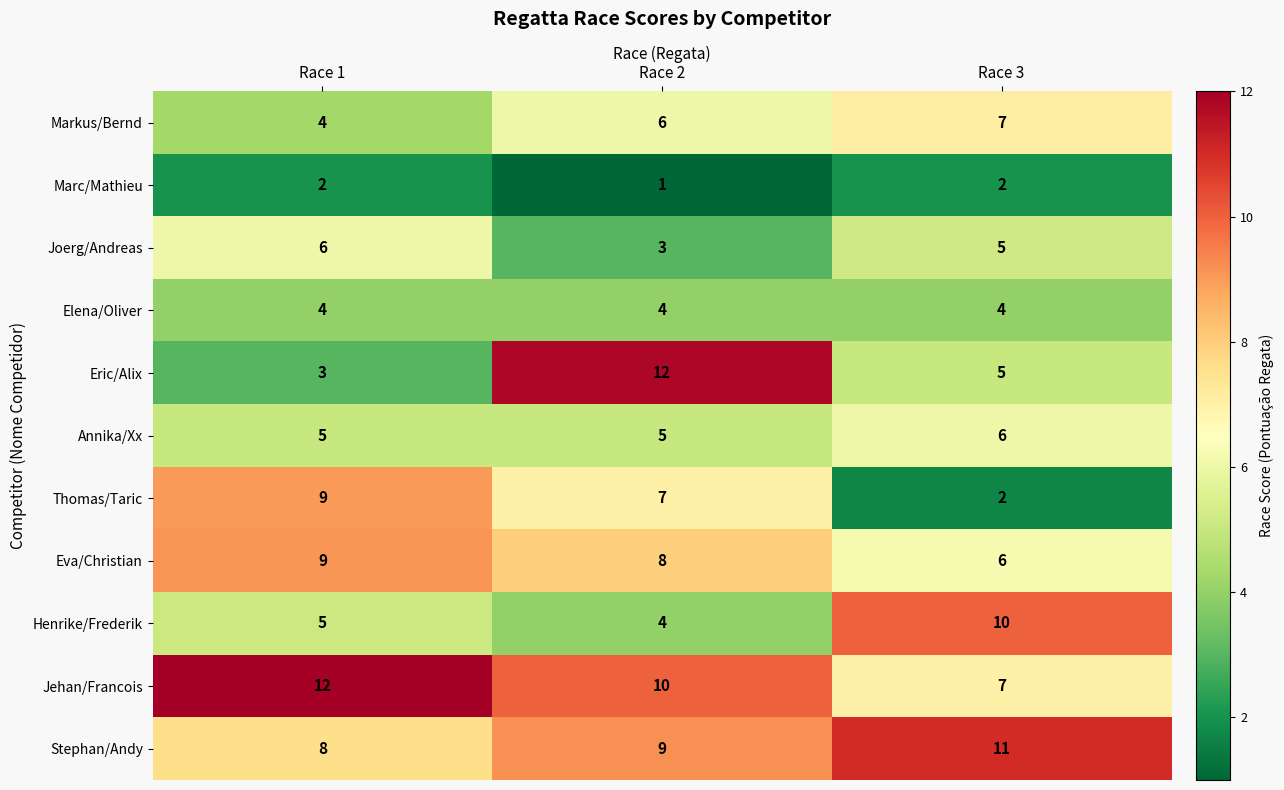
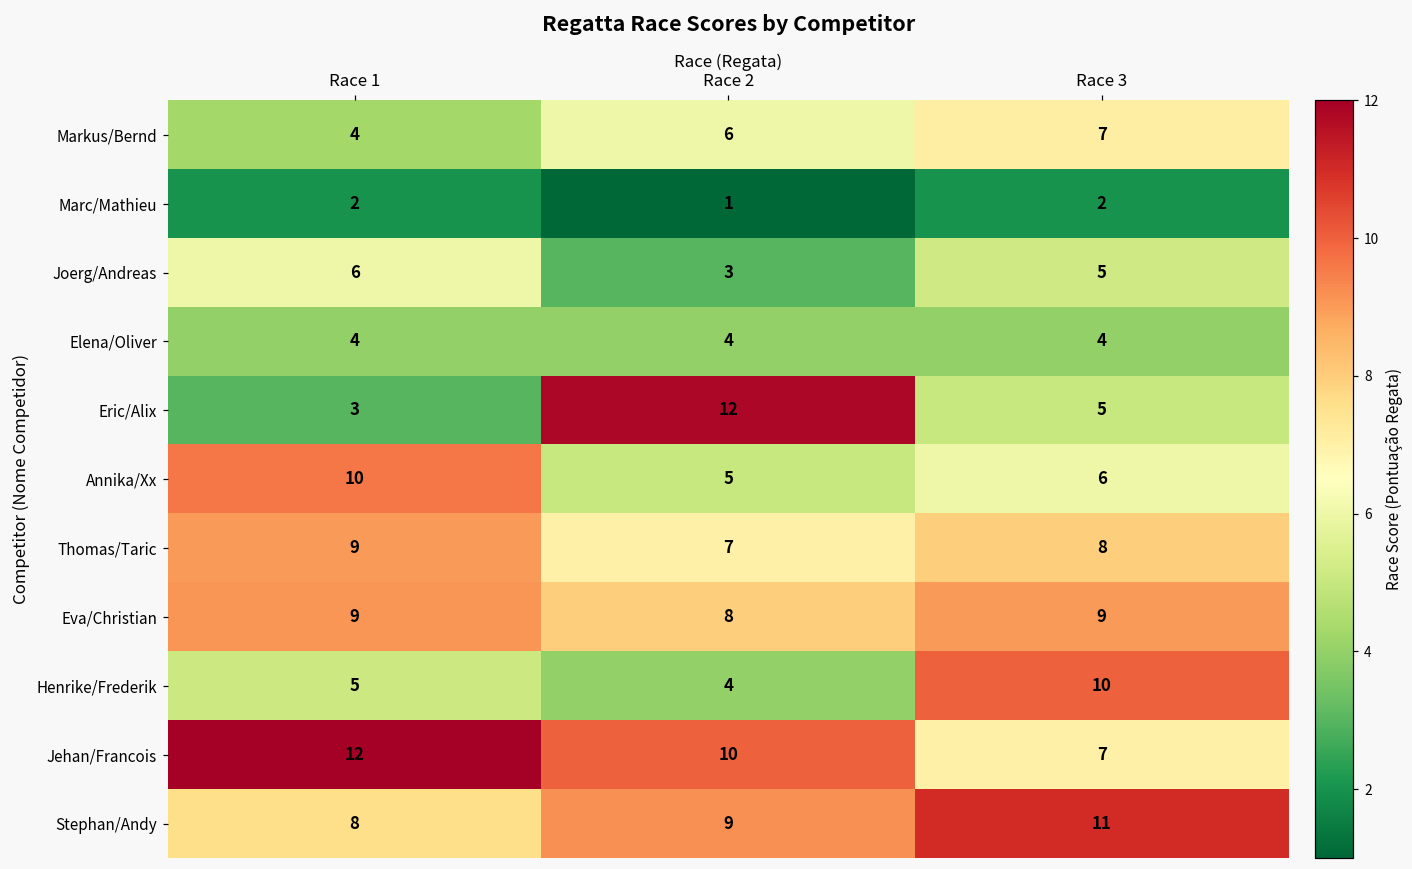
Annika/Xx, Race 1: 5 -> 10
Thomas/Taric, Race 3: 2 -> 8
Eva/Christian, Race 3: 6 -> 9
